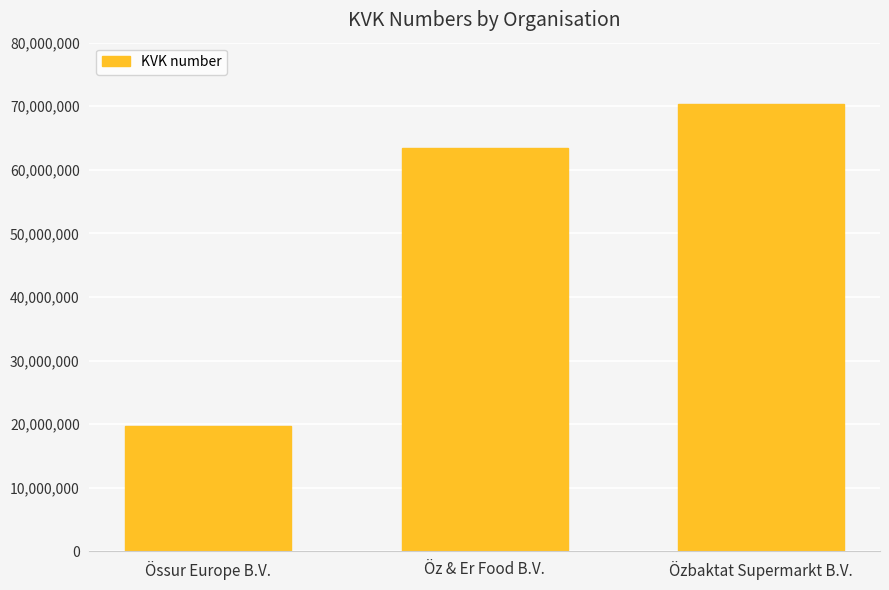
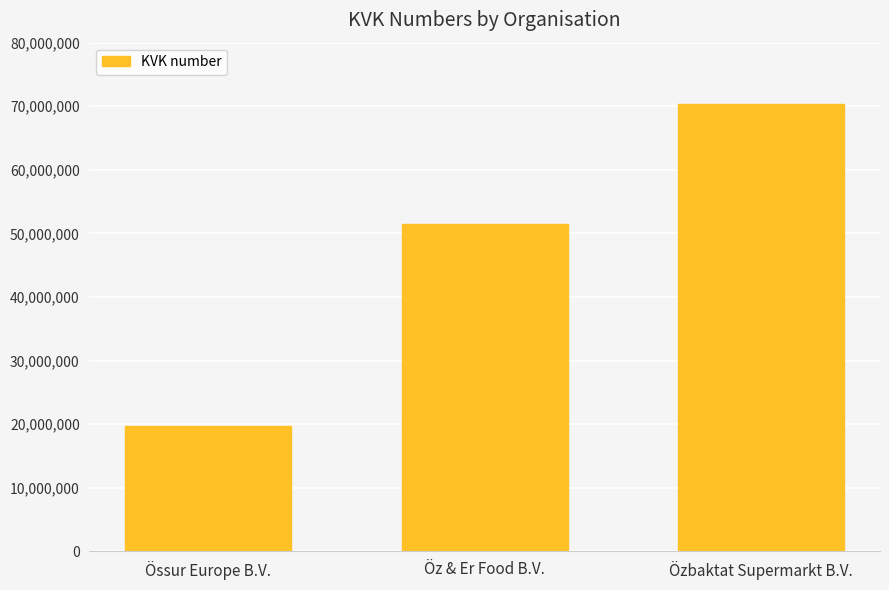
Öz & Er Food B.V.: 63,000,000 -> 52,000,000
